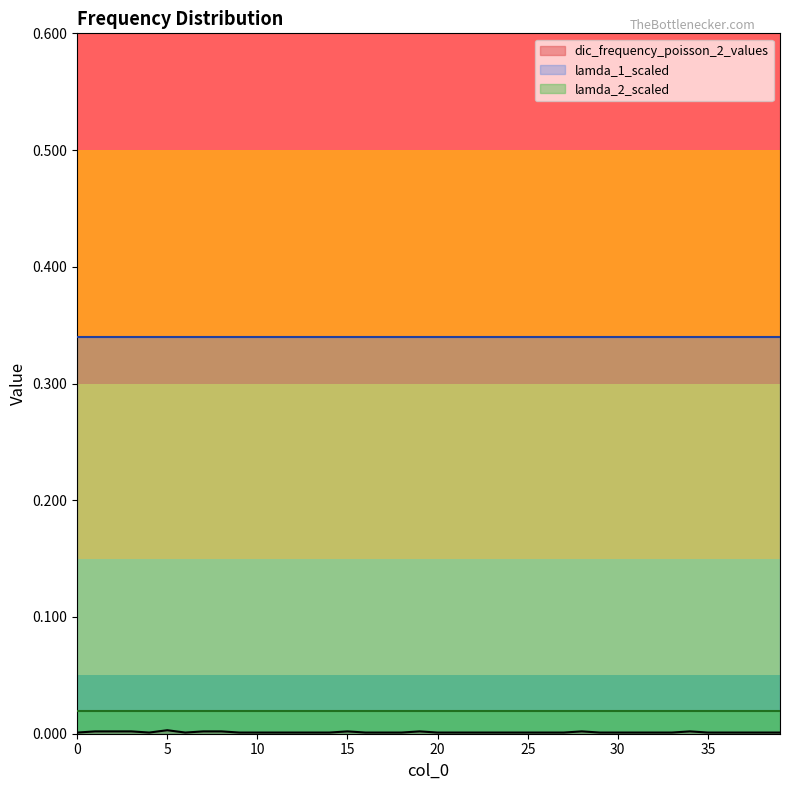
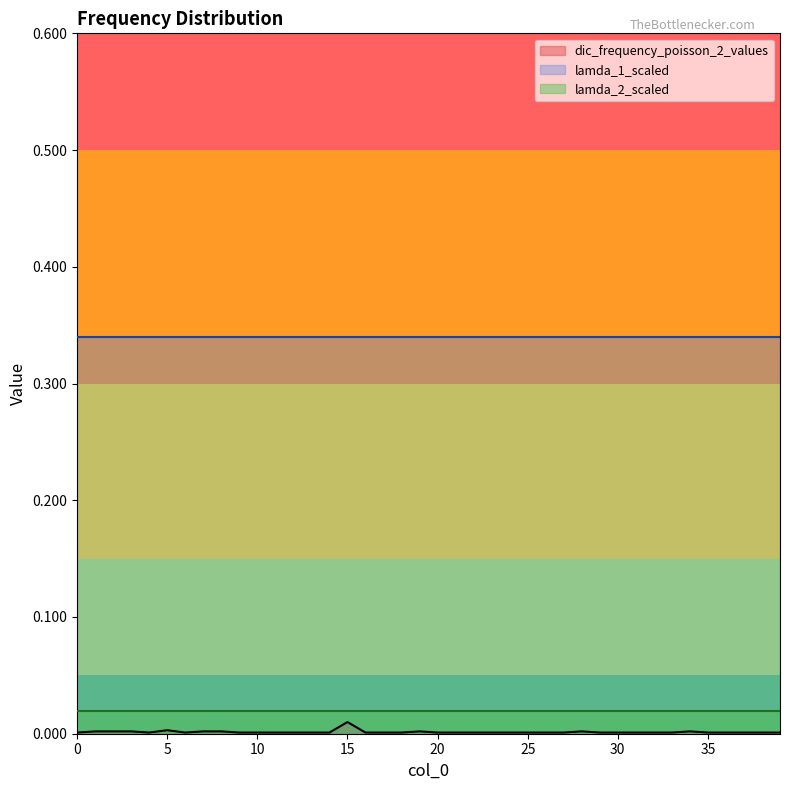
dic_frequency_poisson_2_values, 15: 0.002 -> 0.010
